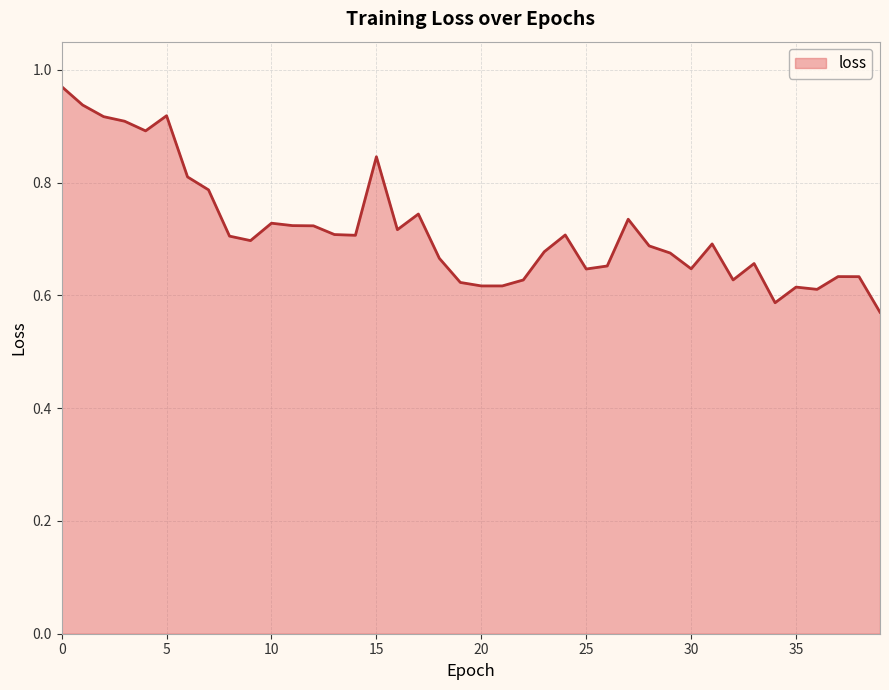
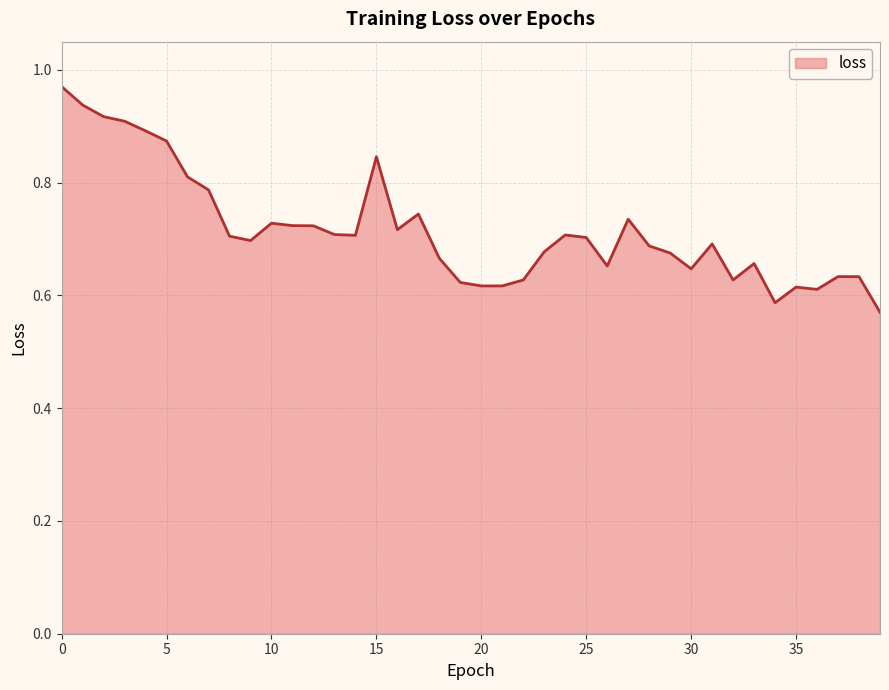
5: 0.92 -> 0.87
25: 0.65 -> 0.70
